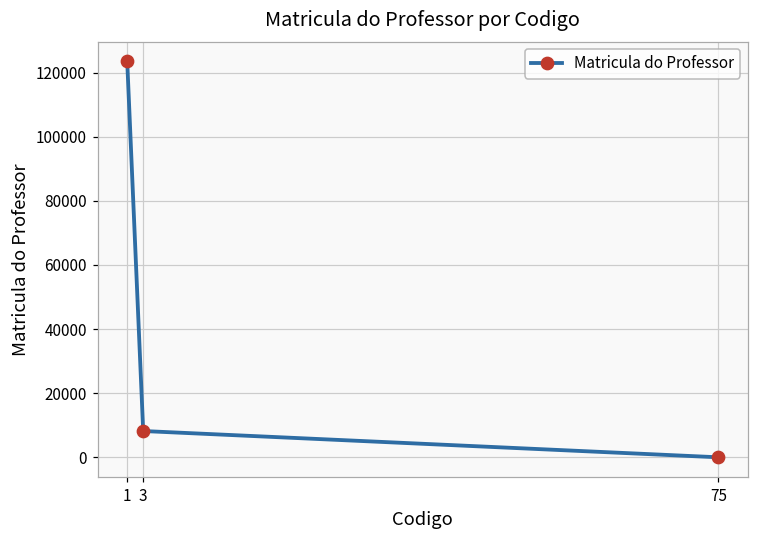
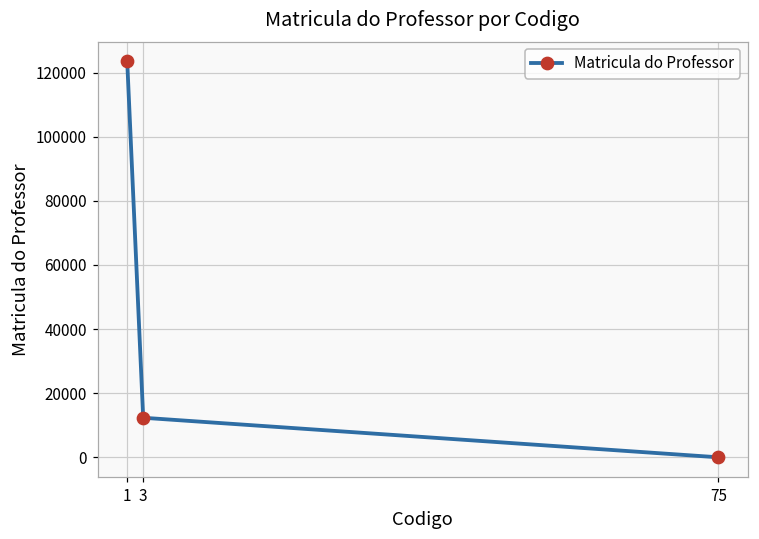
3: 8000 -> 12000
